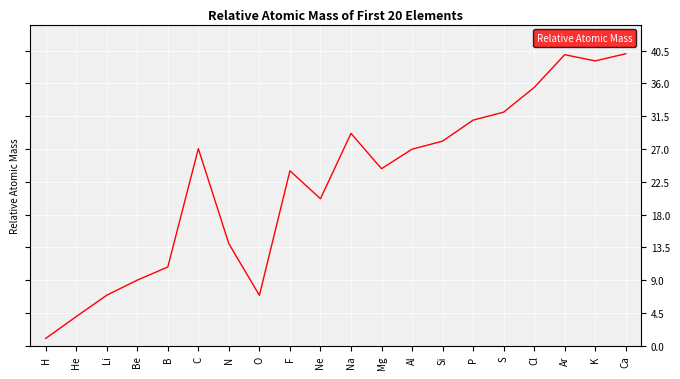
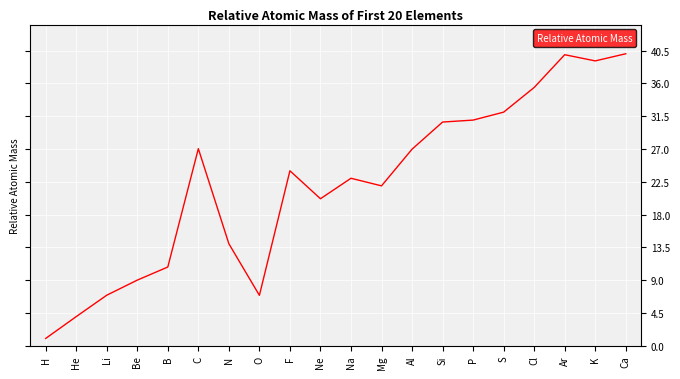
Na: 29 -> 23
Mg: 24 -> 22
Si: 28 -> 31
